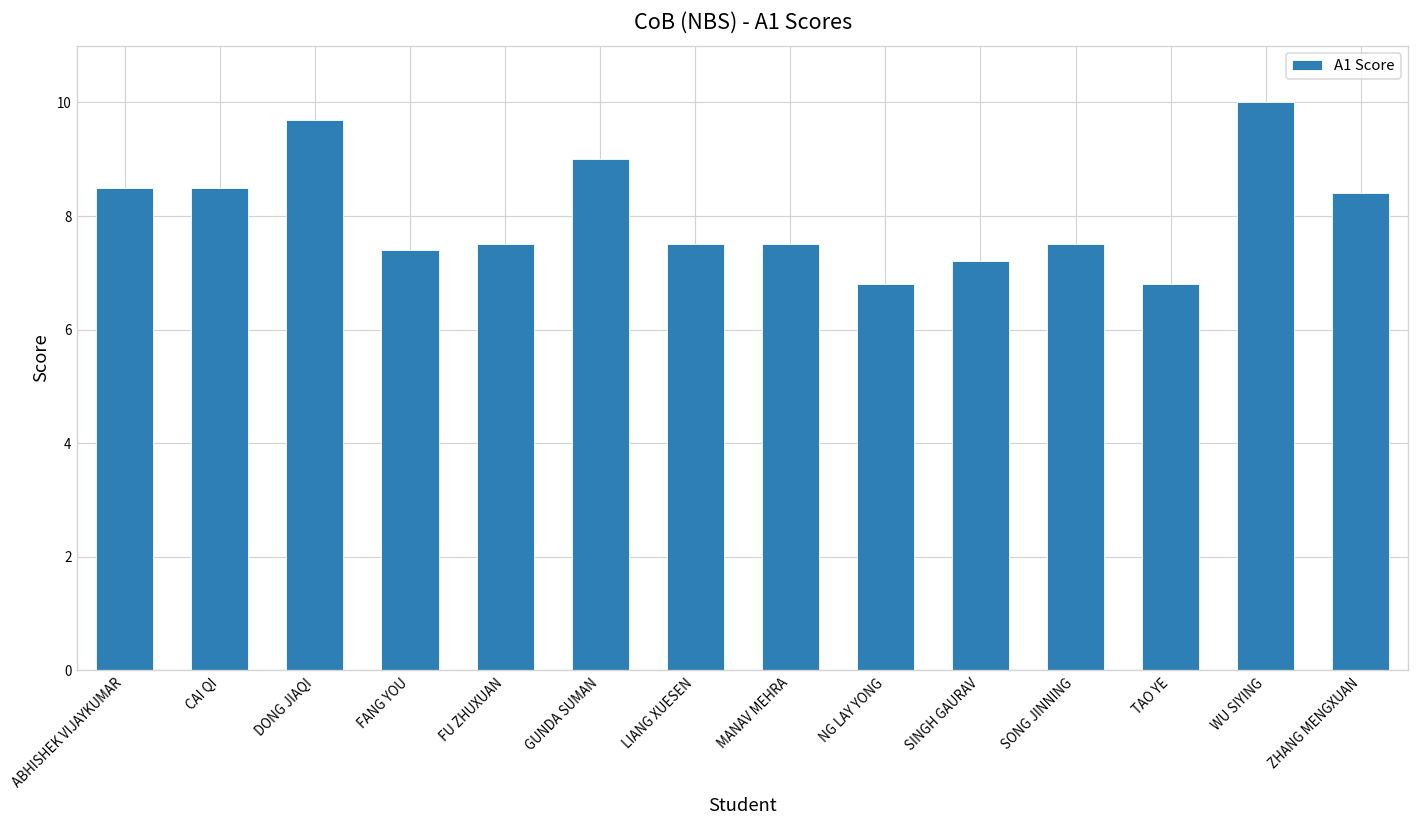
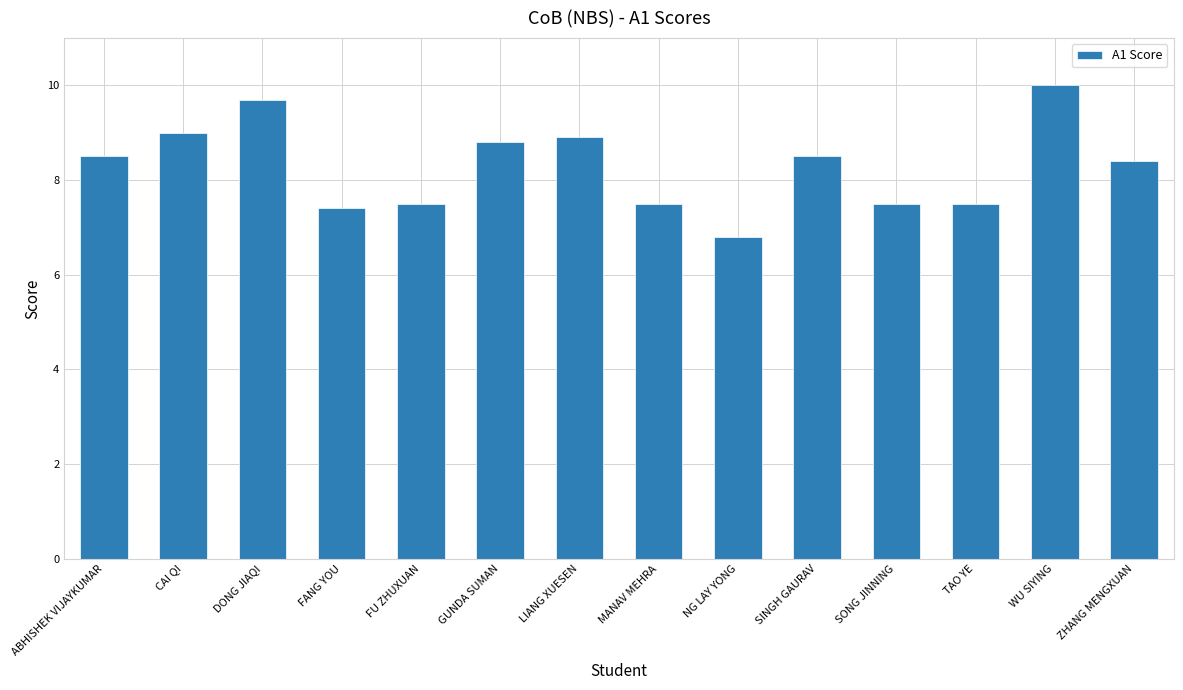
CAI QI: 8.5 -> 9.0
GUNDA SUMAN: 9.0 -> 8.8
LIANG XUESEN: 7.5 -> 8.9
SINGH GAURAV: 7.2 -> 8.5
TAO YE: 6.8 -> 7.5
